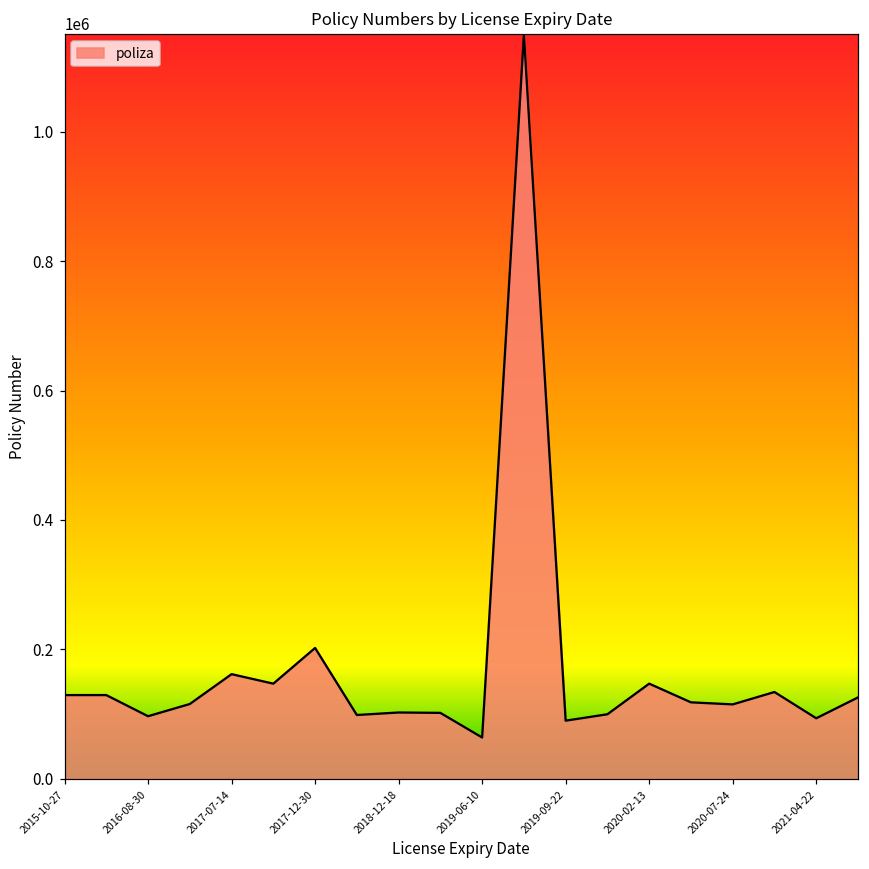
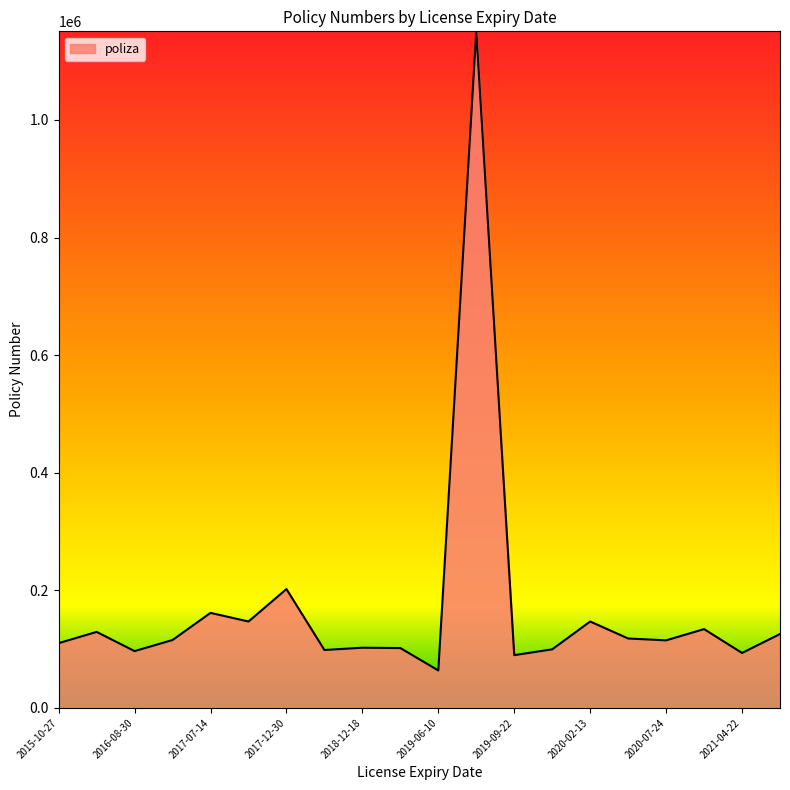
2015-10-27: 130000 -> 110000
